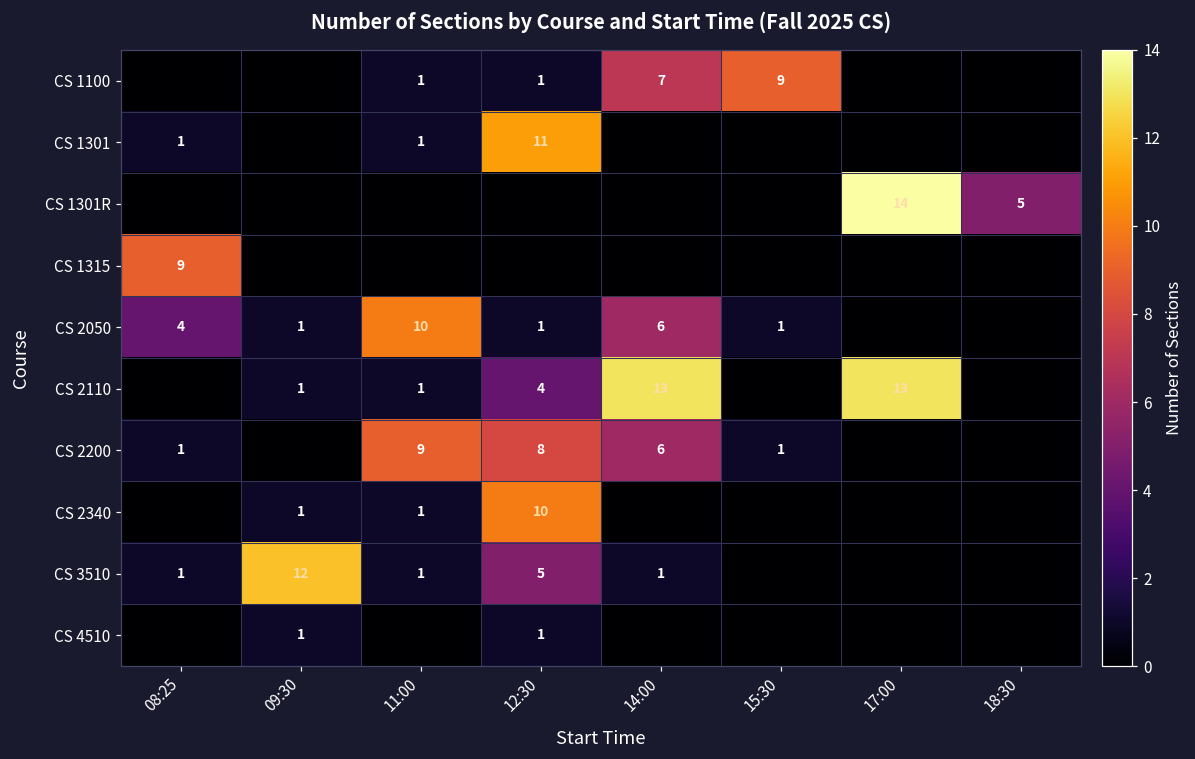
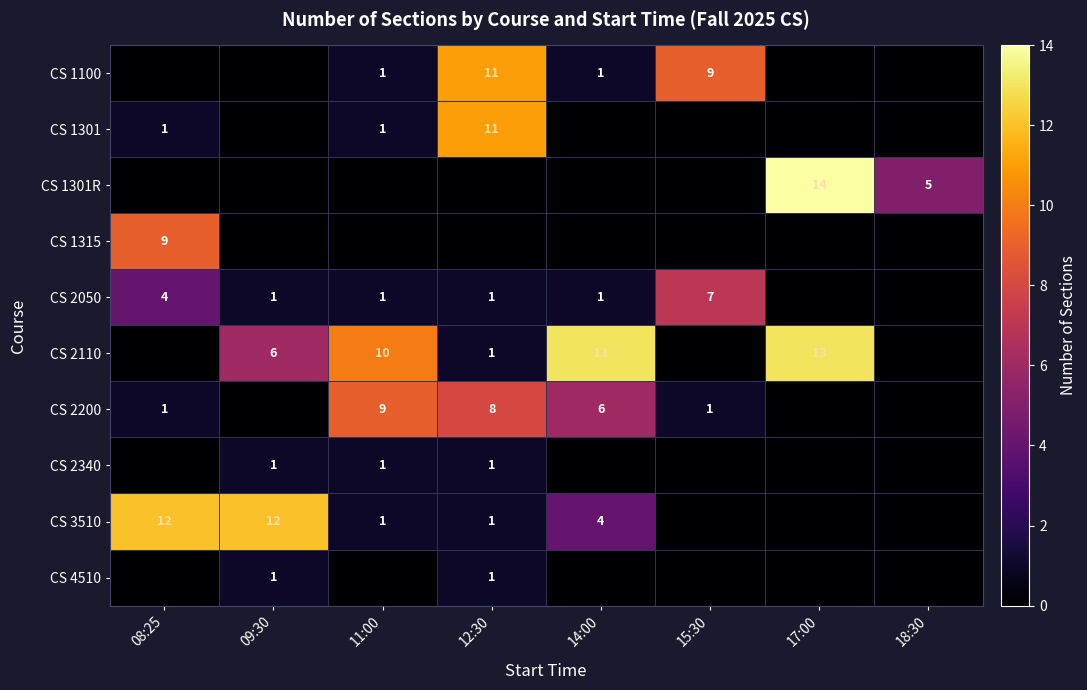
CS 1100, 12:30: 1 -> 11
CS 1100, 14:00: 7 -> 1
CS 2050, 11:00: 10 -> 1
CS 2050, 14:00: 6 -> 1
CS 2050, 15:30: 1 -> 7
CS 2110, 09:30: 1 -> 6
CS 2110, 11:00: 1 -> 10
CS 2110, 12:30: 4 -> 1
CS 2340, 12:30: 10 -> 1
CS 3510, 08:25: 1 -> 12
CS 3510, 12:30: 5 -> 1
CS 3510, 14:00: 1 -> 4
